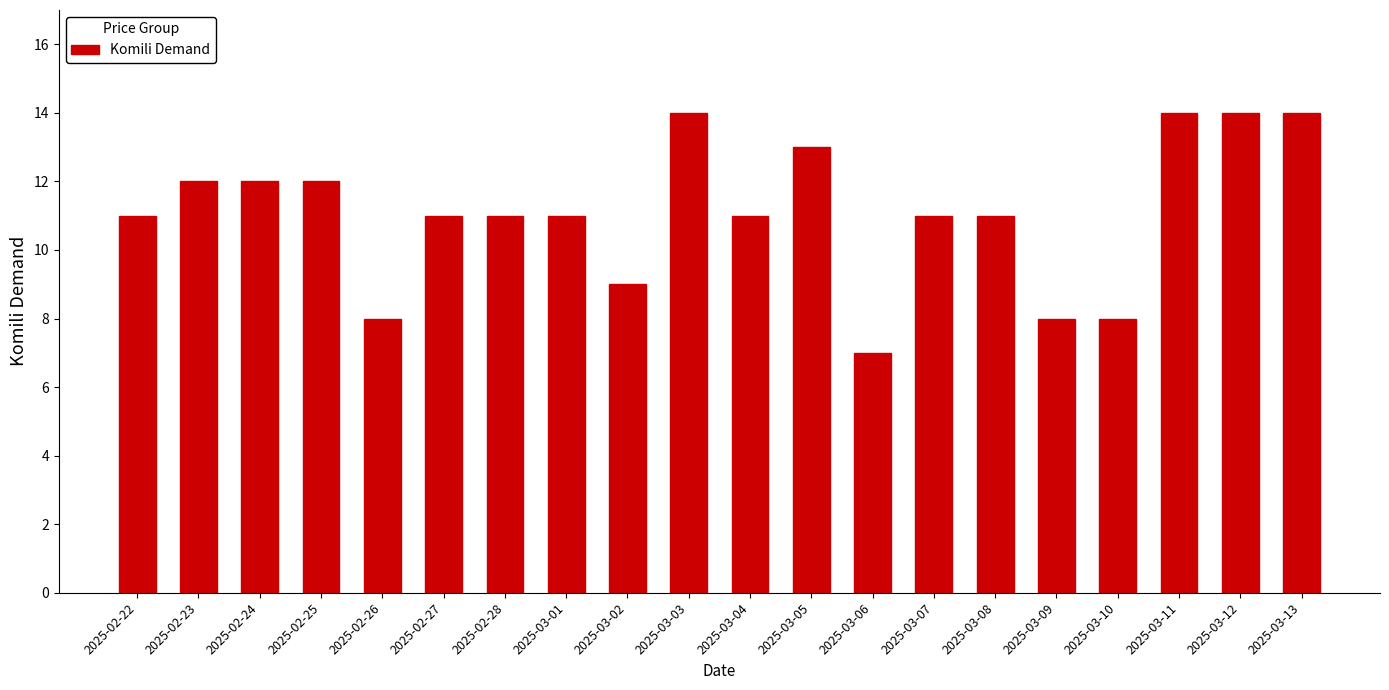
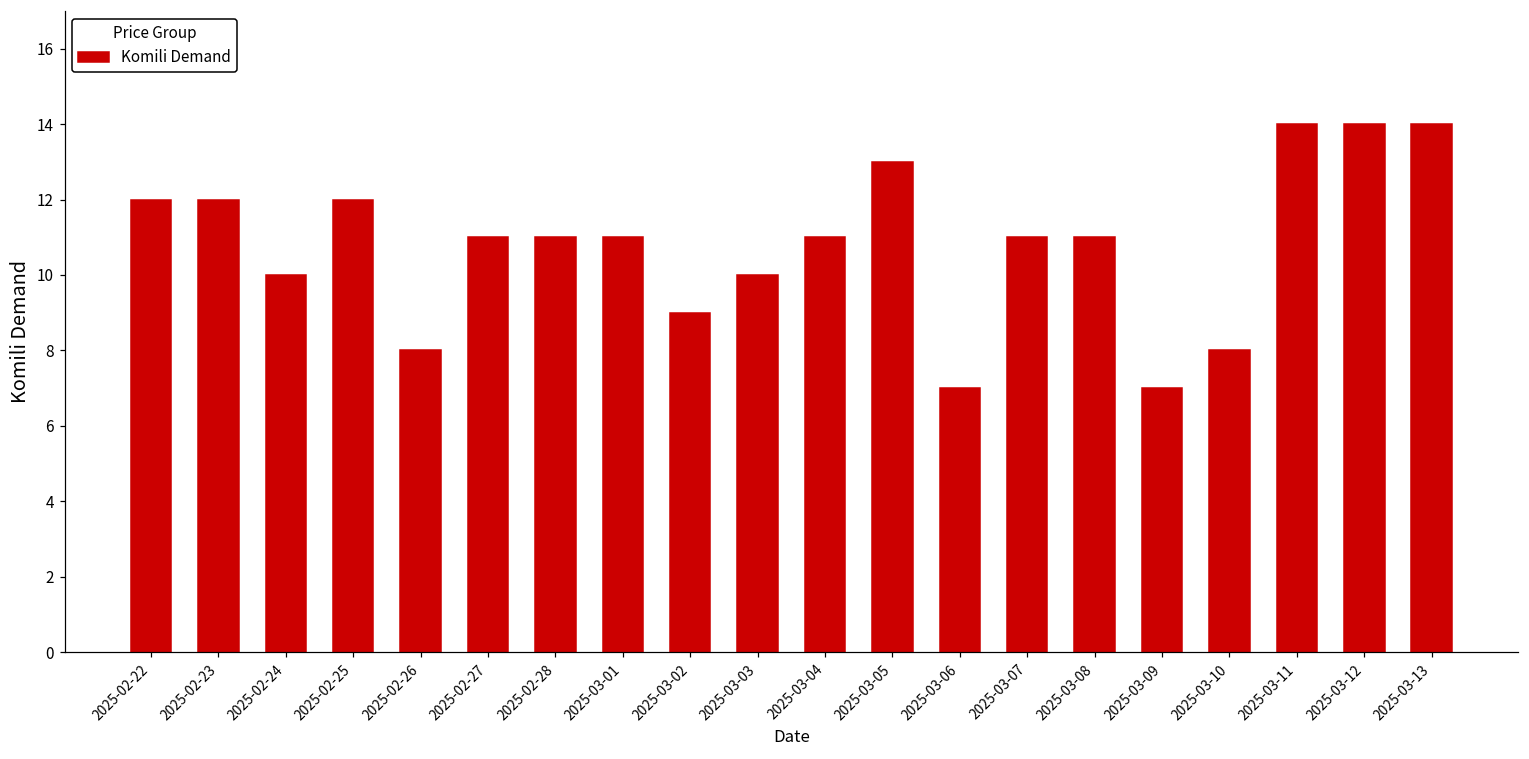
2025-02-22: 11 -> 12
2025-02-24: 12 -> 10
2025-03-03: 14 -> 10
2025-03-09: 8 -> 7
